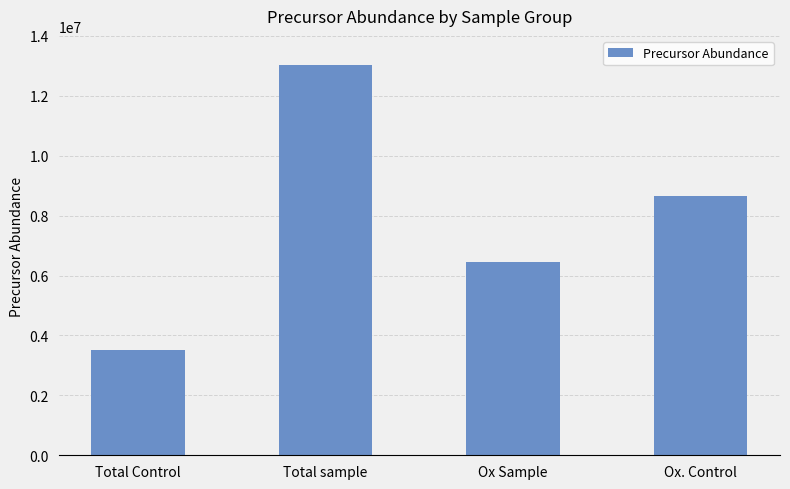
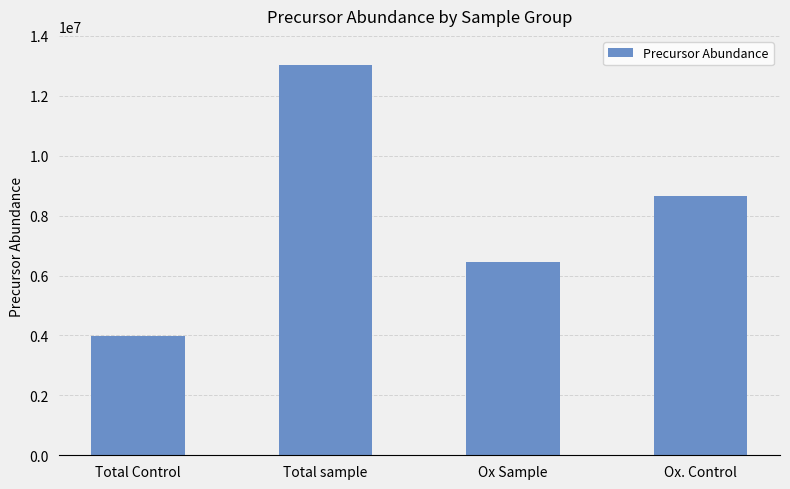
Total Control: 3500000 -> 4000000
